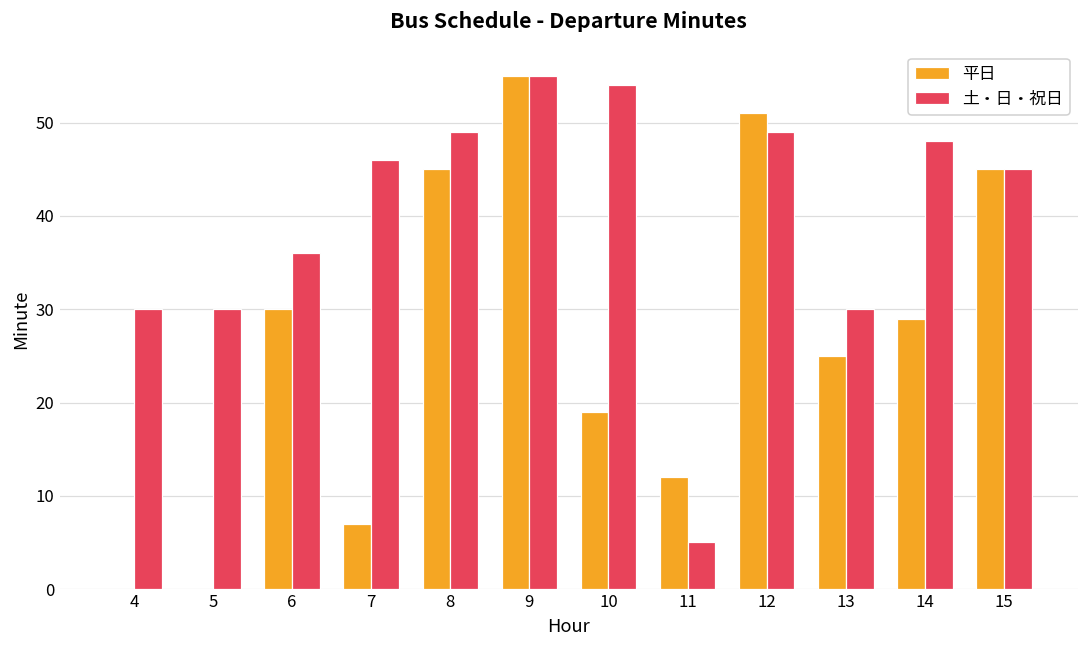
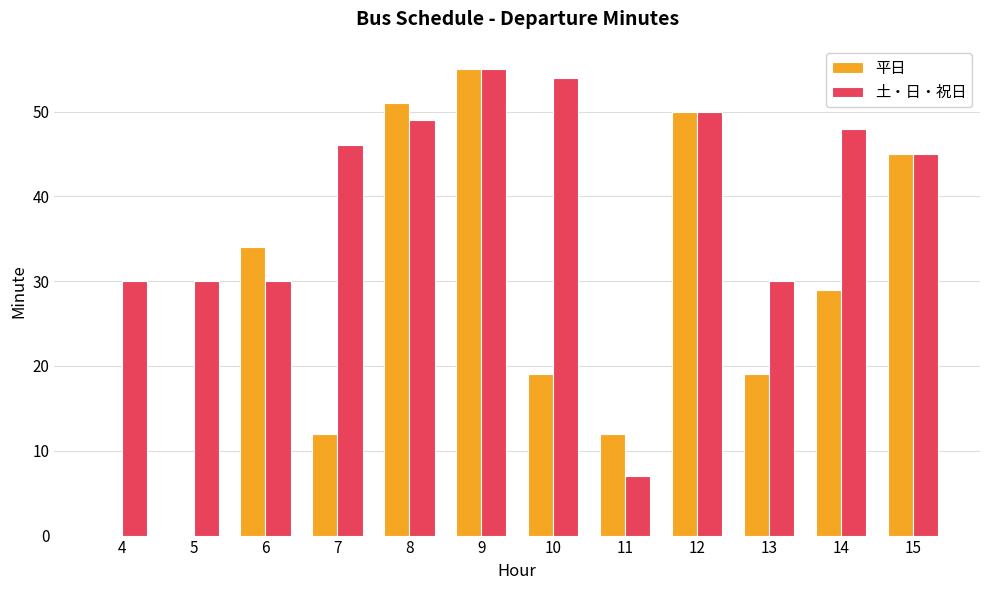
平日, 6: 30 -> 34
土・日・祝日, 6: 36 -> 30
平日, 7: 7 -> 12
平日, 8: 45 -> 51
土・日・祝日, 11: 5 -> 7
平日, 12: 51 -> 50
土・日・祝日, 12: 49 -> 50
平日, 13: 25 -> 19
